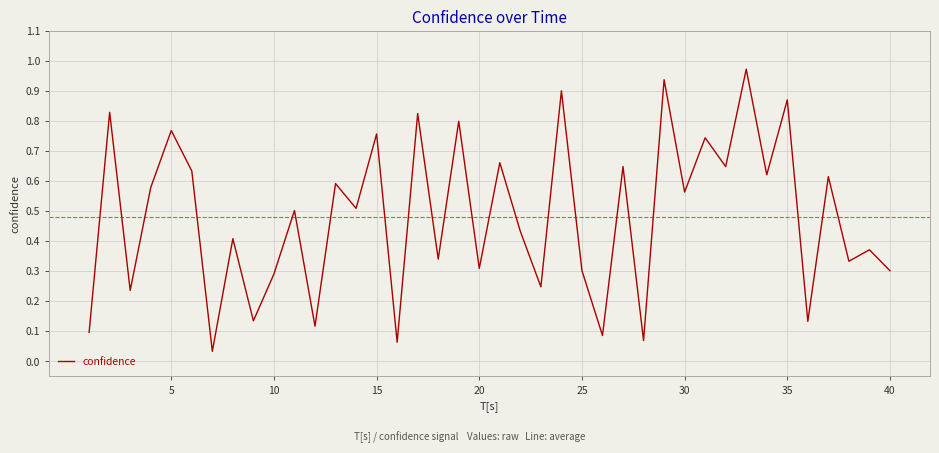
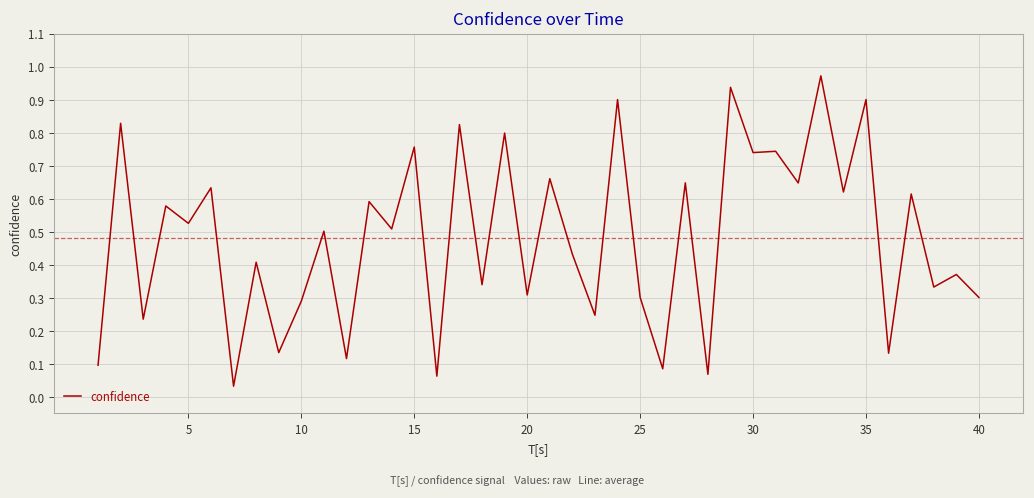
5: 0.77 -> 0.53
30: 0.56 -> 0.74
35: 0.87 -> 0.90
